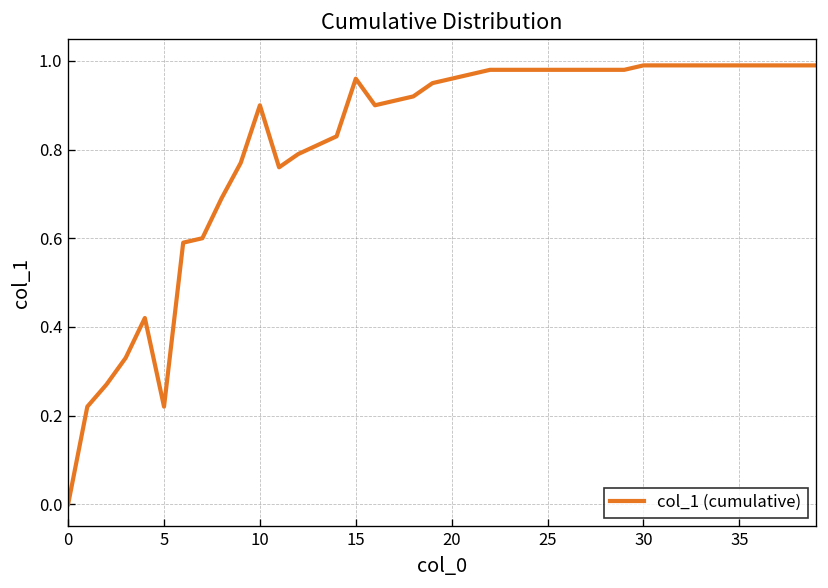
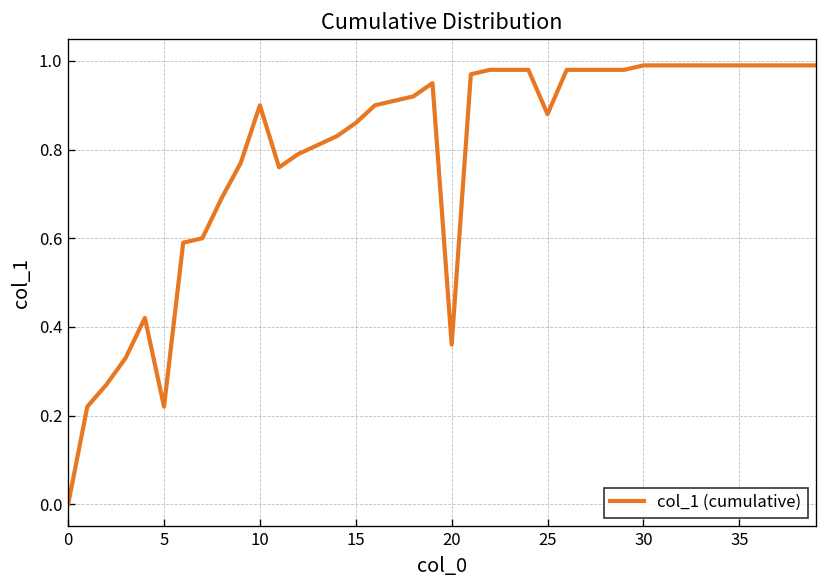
15: 0.96 -> 0.86
20: 0.96 -> 0.36
25: 0.98 -> 0.88
